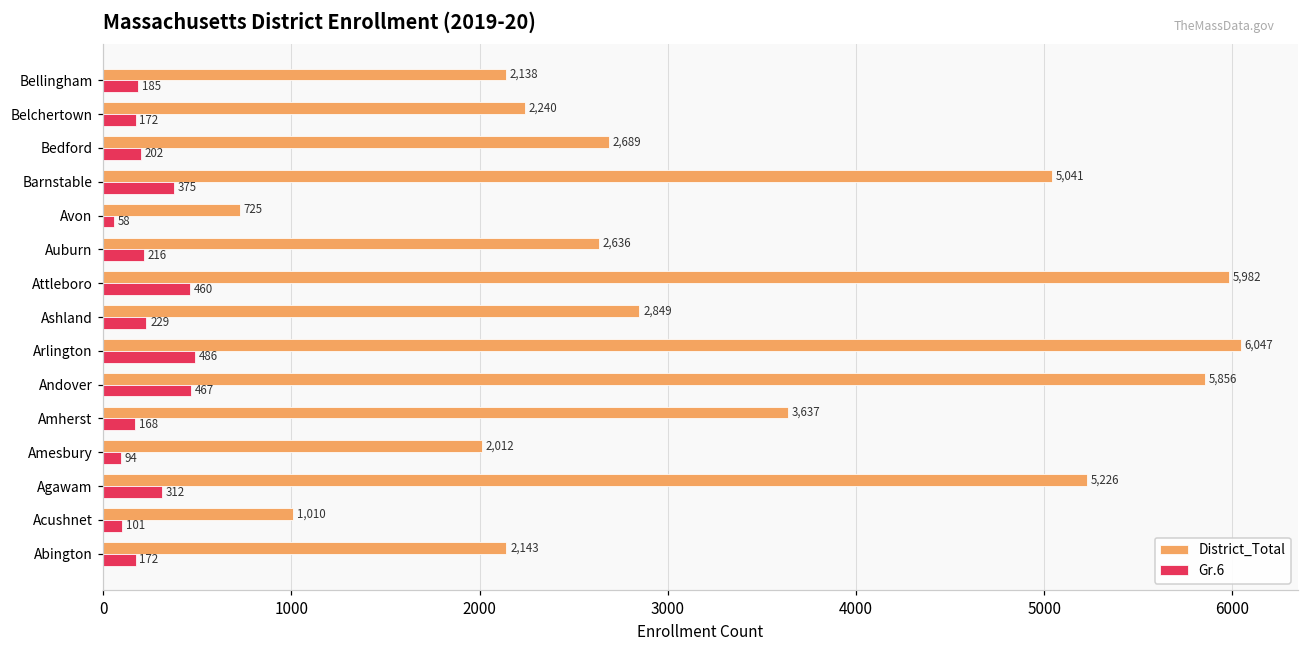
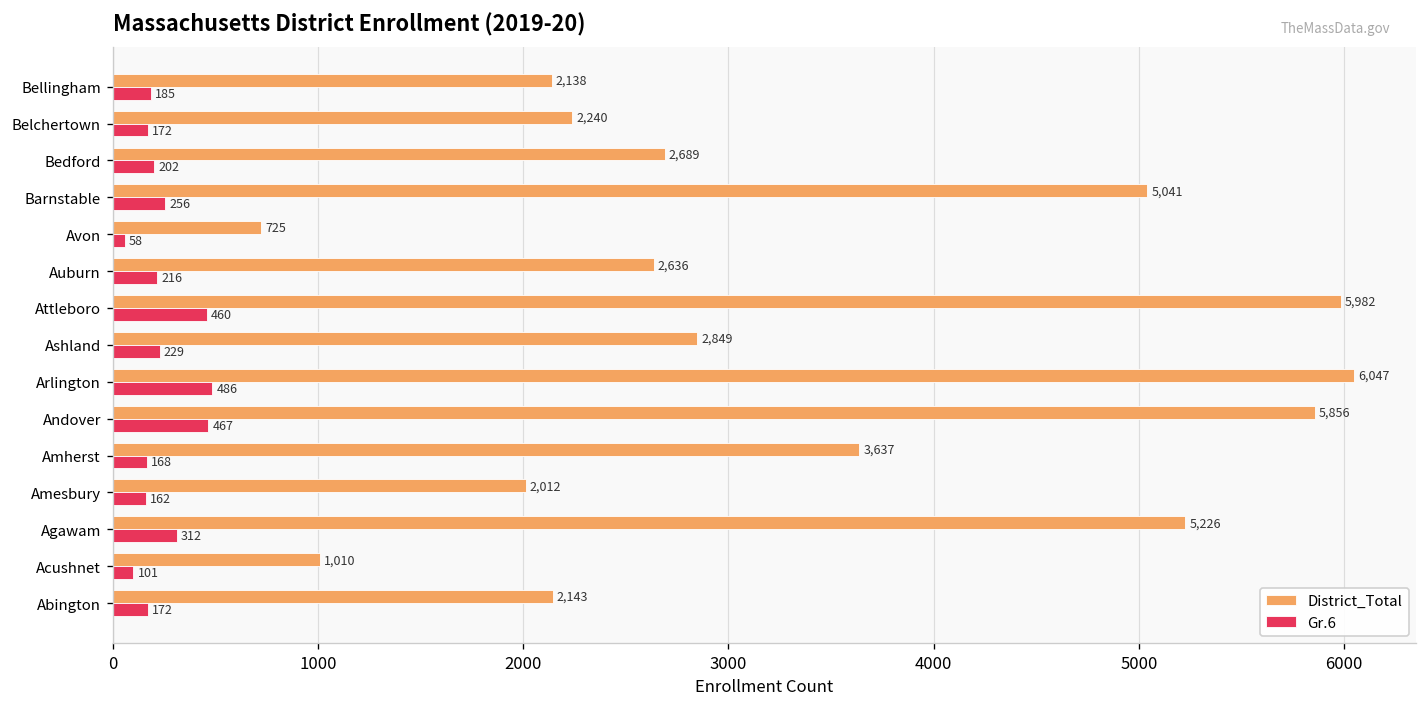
Gr.6, Barnstable: 375 -> 256
Gr.6, Amesbury: 94 -> 162
